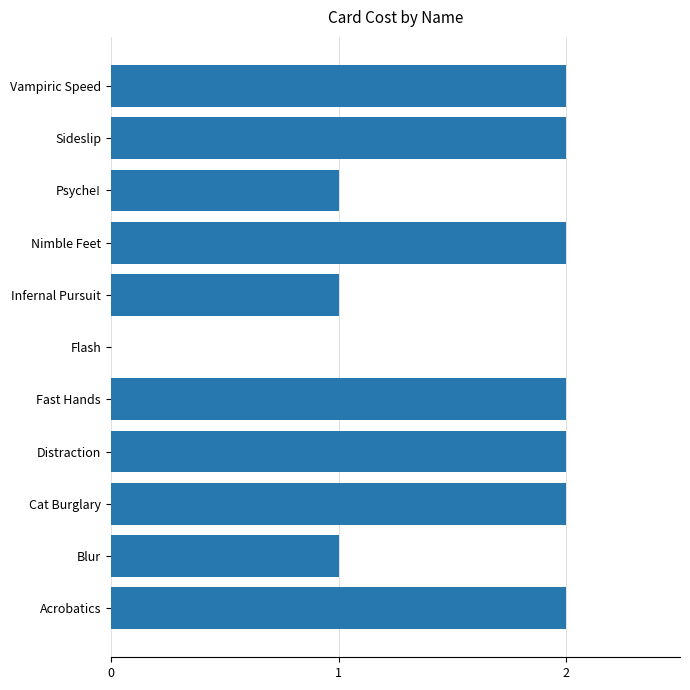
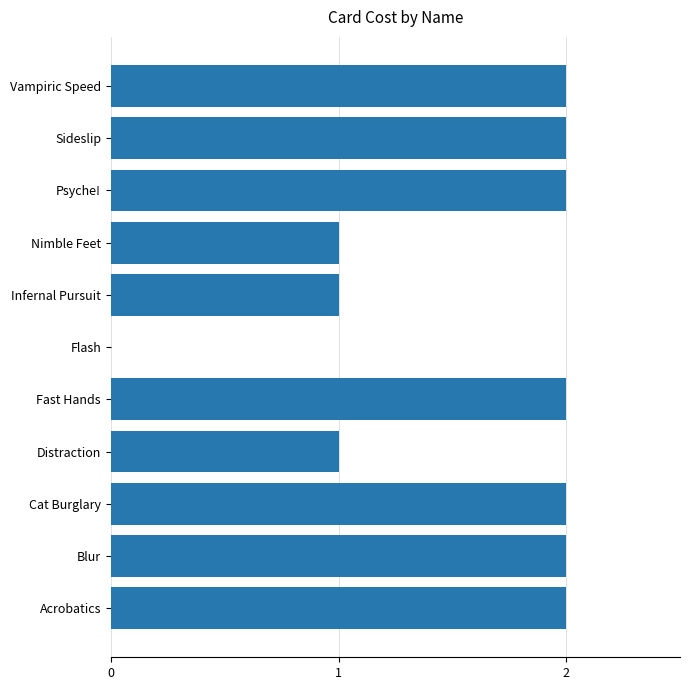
Psyche!: 1 -> 2
Nimble Feet: 2 -> 1
Distraction: 2 -> 1
Blur: 1 -> 2
